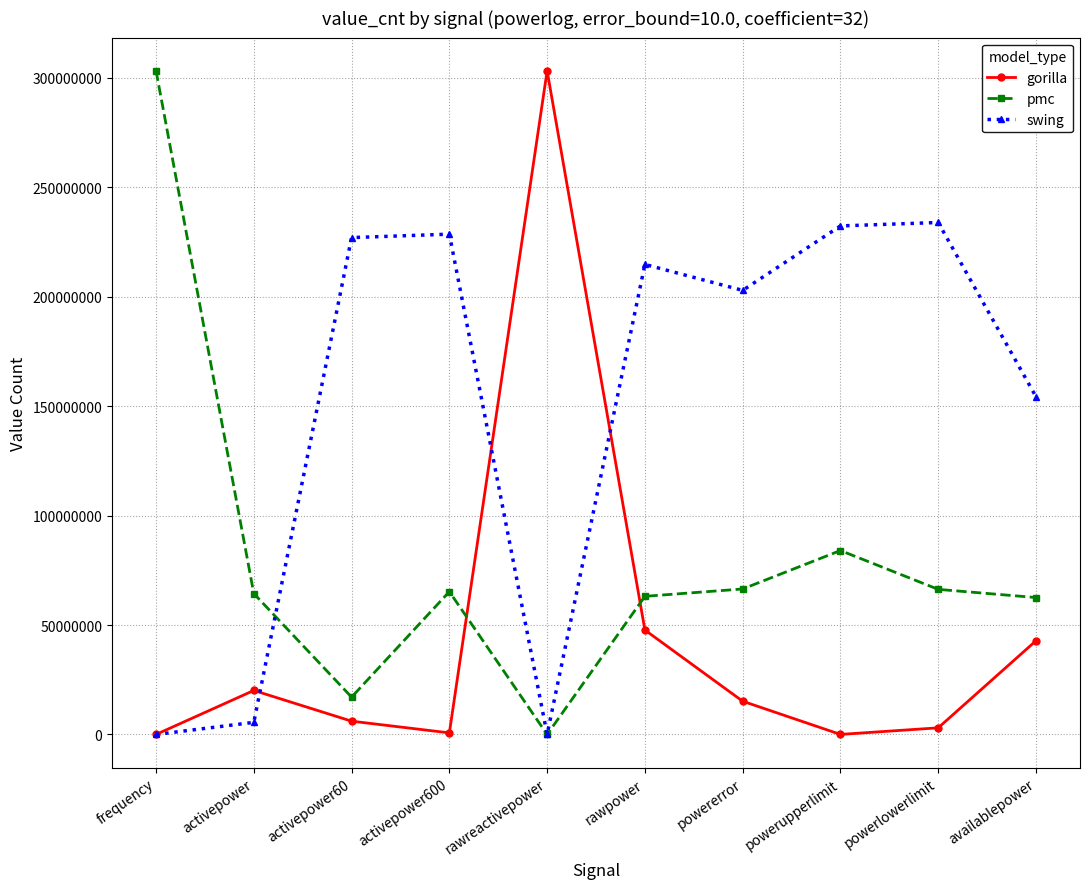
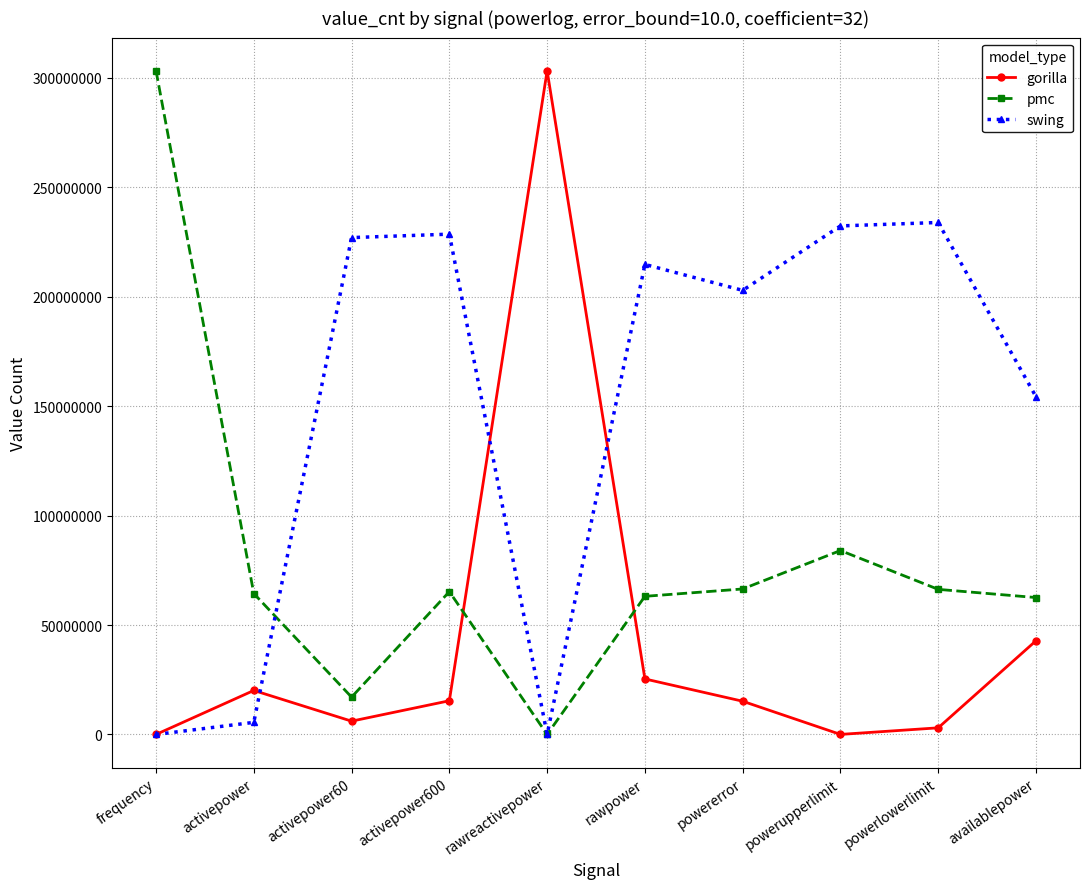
gorilla, activepower600: 1000000 -> 15000000
gorilla, rawpower: 48000000 -> 25000000
